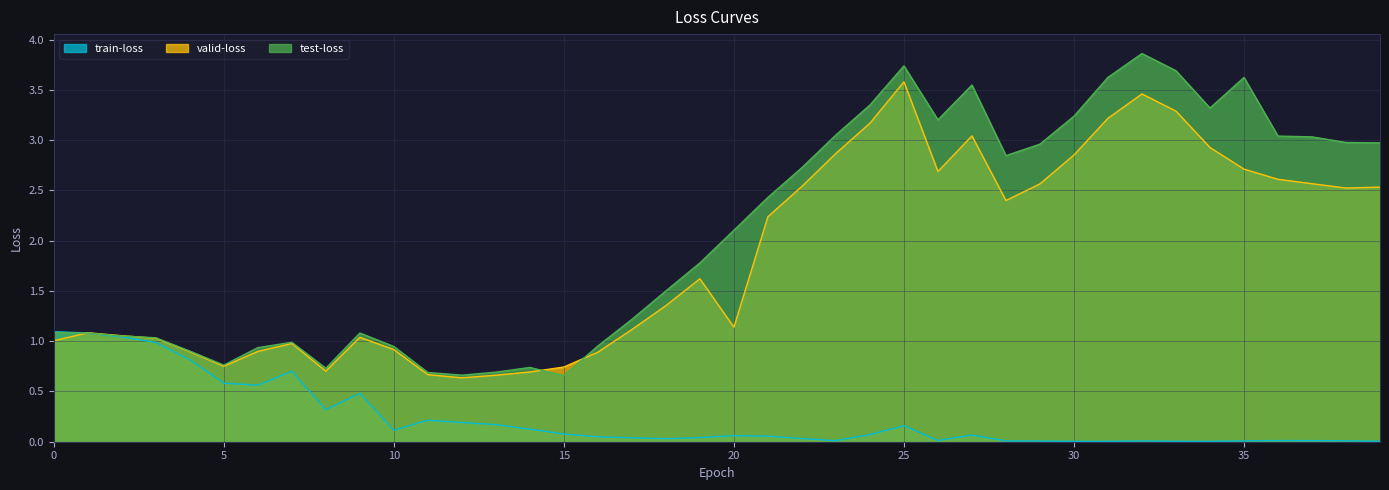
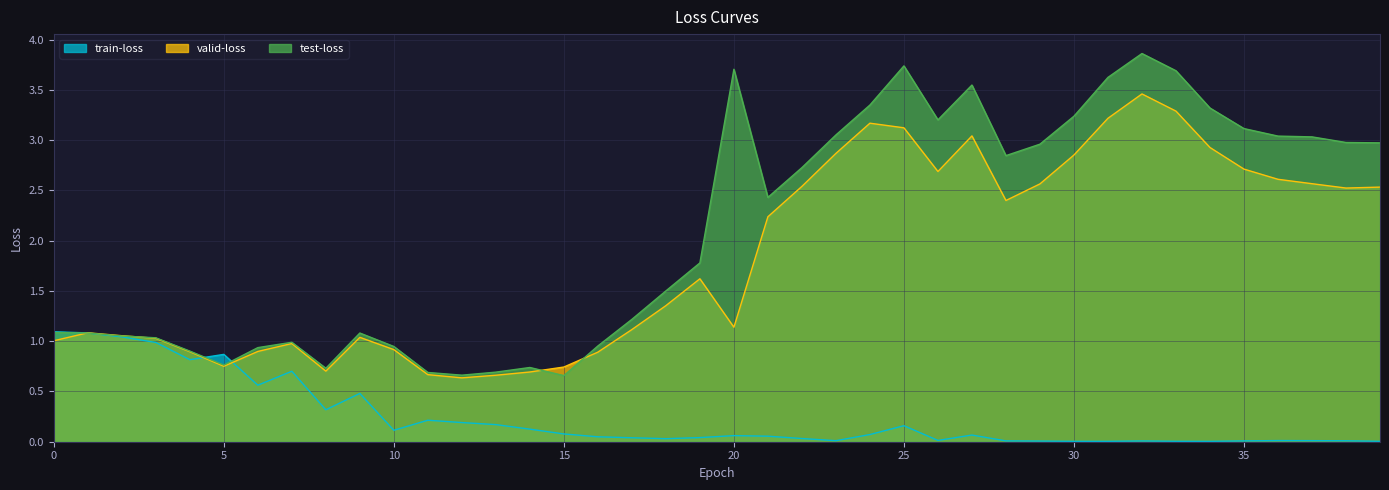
train-loss, 5: 0.58 -> 0.87
test-loss, 20: 2.10 -> 3.71
valid-loss, 25: 3.58 -> 3.12
test-loss, 35: 3.62 -> 3.12
